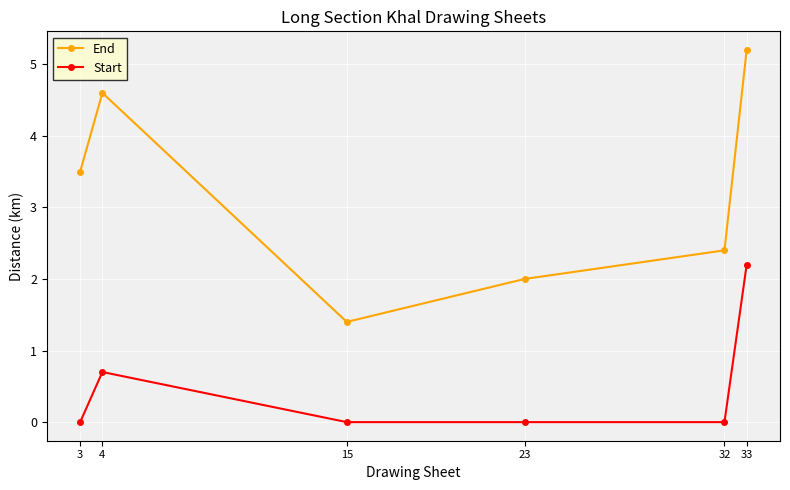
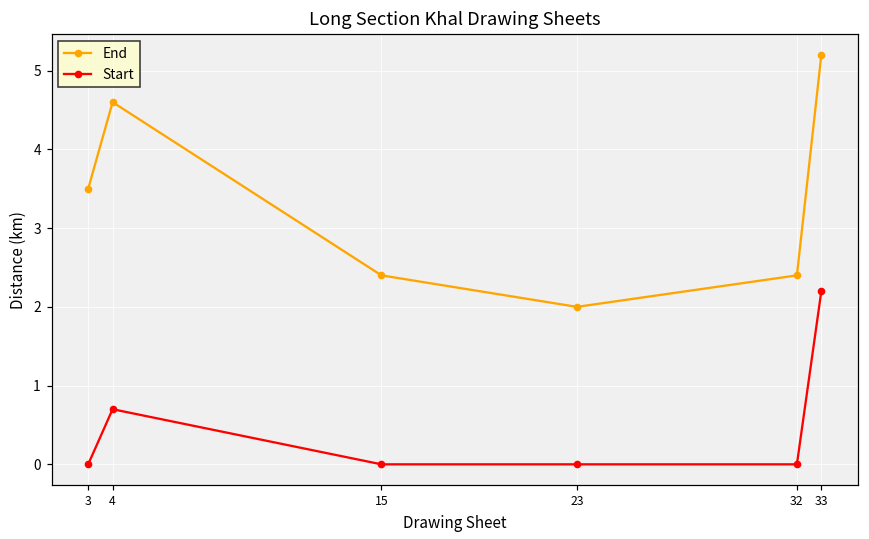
End, 15: 1.4 -> 2.4
